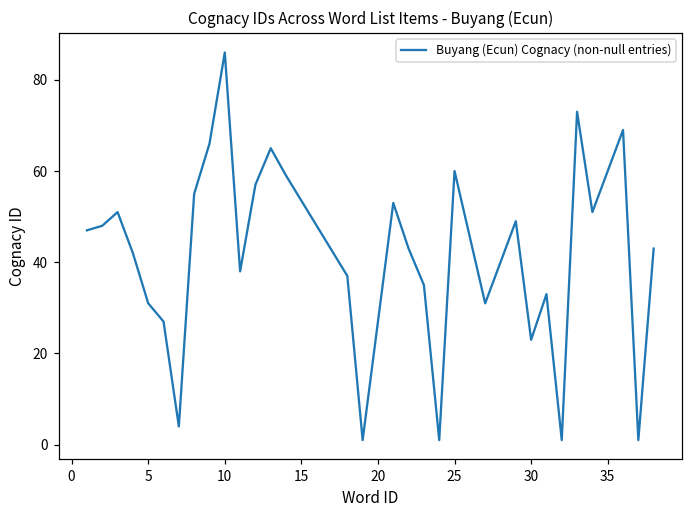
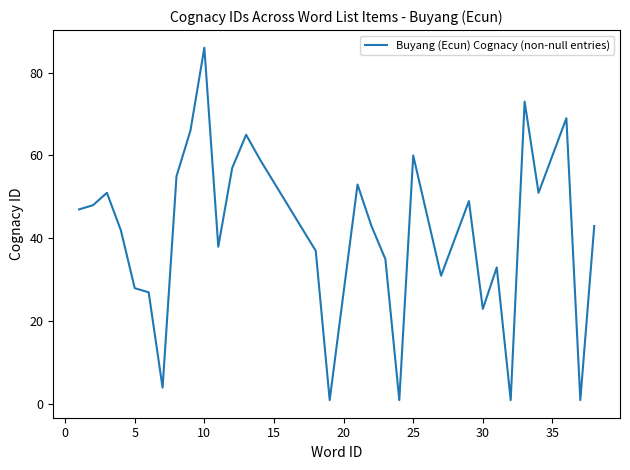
5: 31 -> 28
